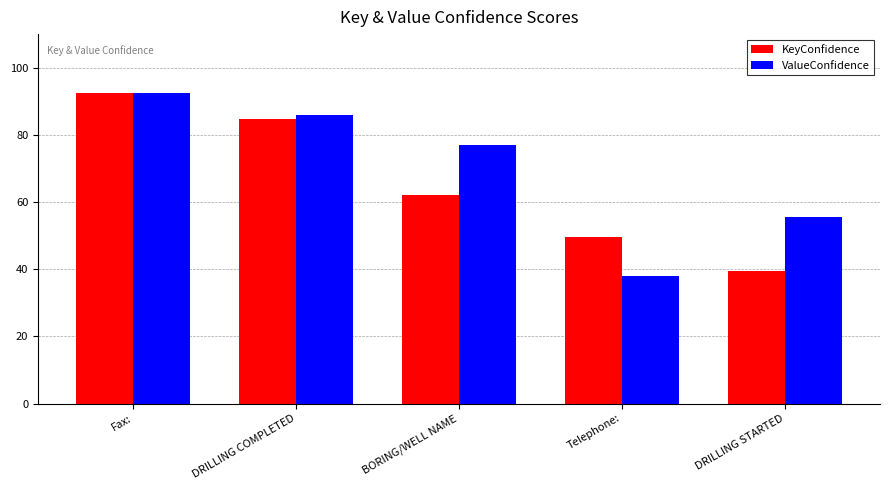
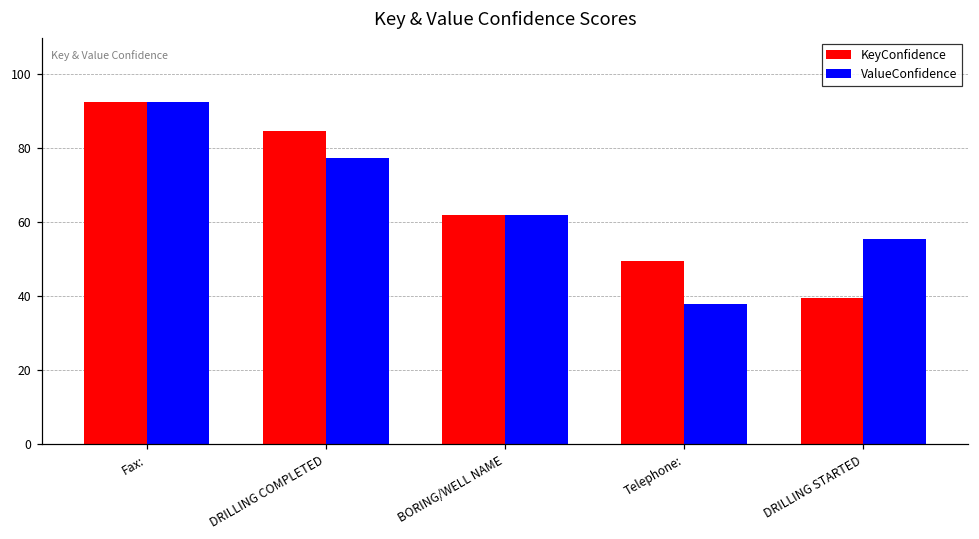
ValueConfidence, DRILLING COMPLETED: 86 -> 78
ValueConfidence, BORING/WELL NAME: 77 -> 62
